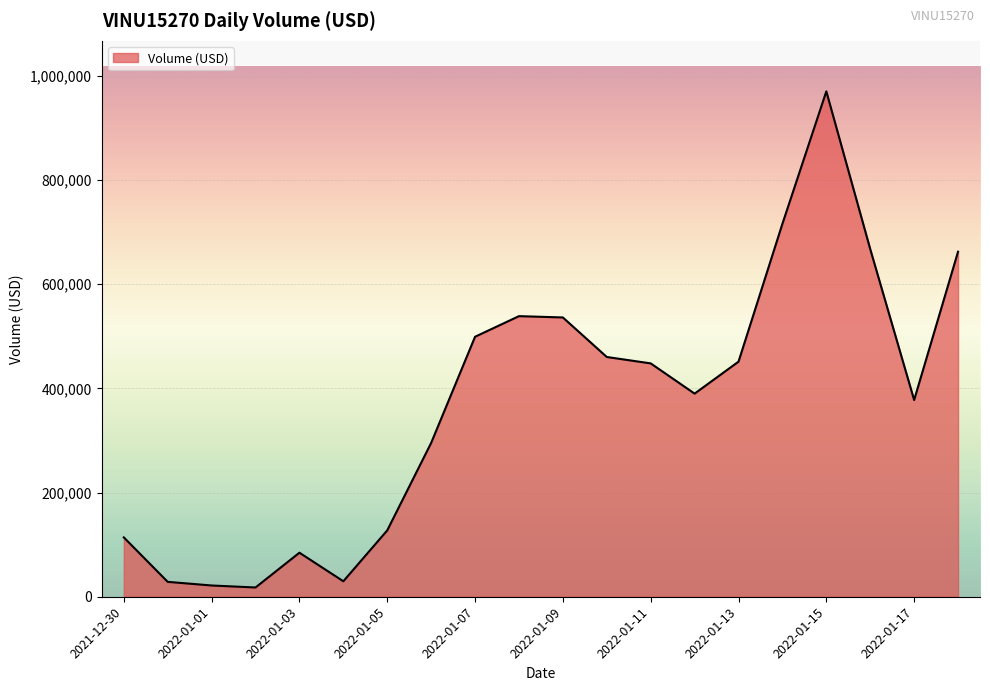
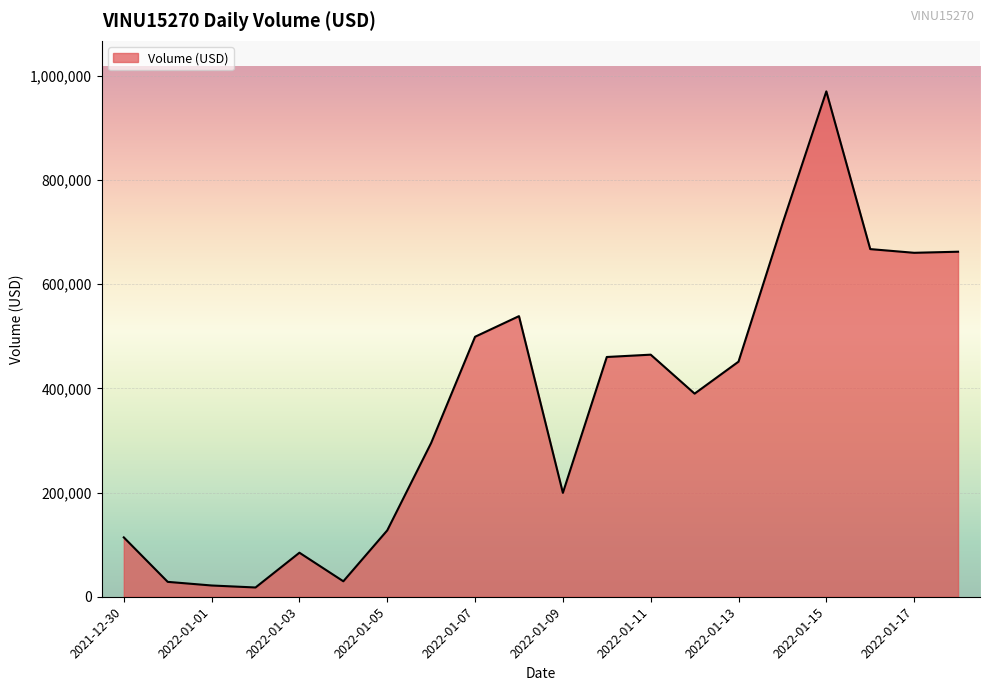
2022-01-09: 540,000 -> 200,000
2022-01-11: 450,000 -> 460,000
2022-01-17: 380,000 -> 660,000
